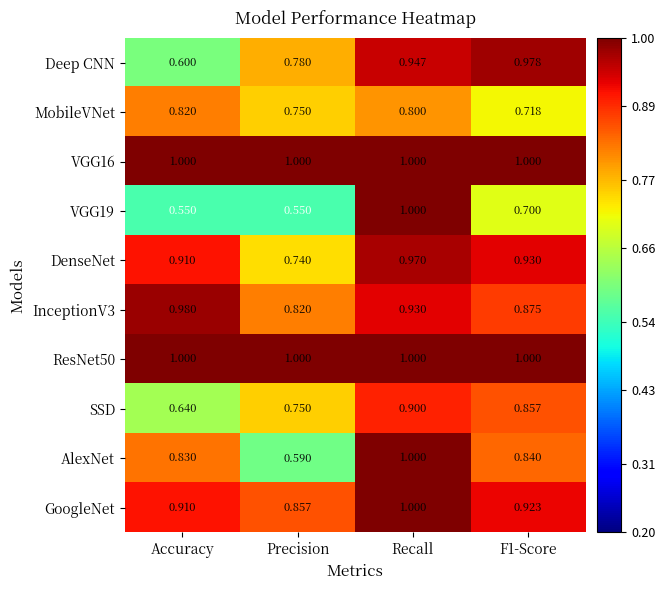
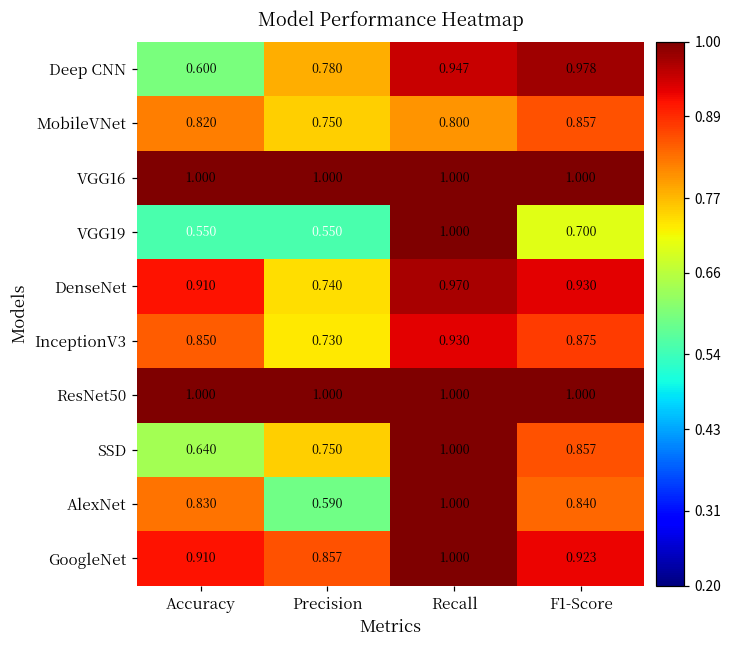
MobileVNet, F1-Score: 0.718 -> 0.857
InceptionV3, Accuracy: 0.980 -> 0.850
InceptionV3, Precision: 0.820 -> 0.730
SSD, Recall: 0.900 -> 1.000
